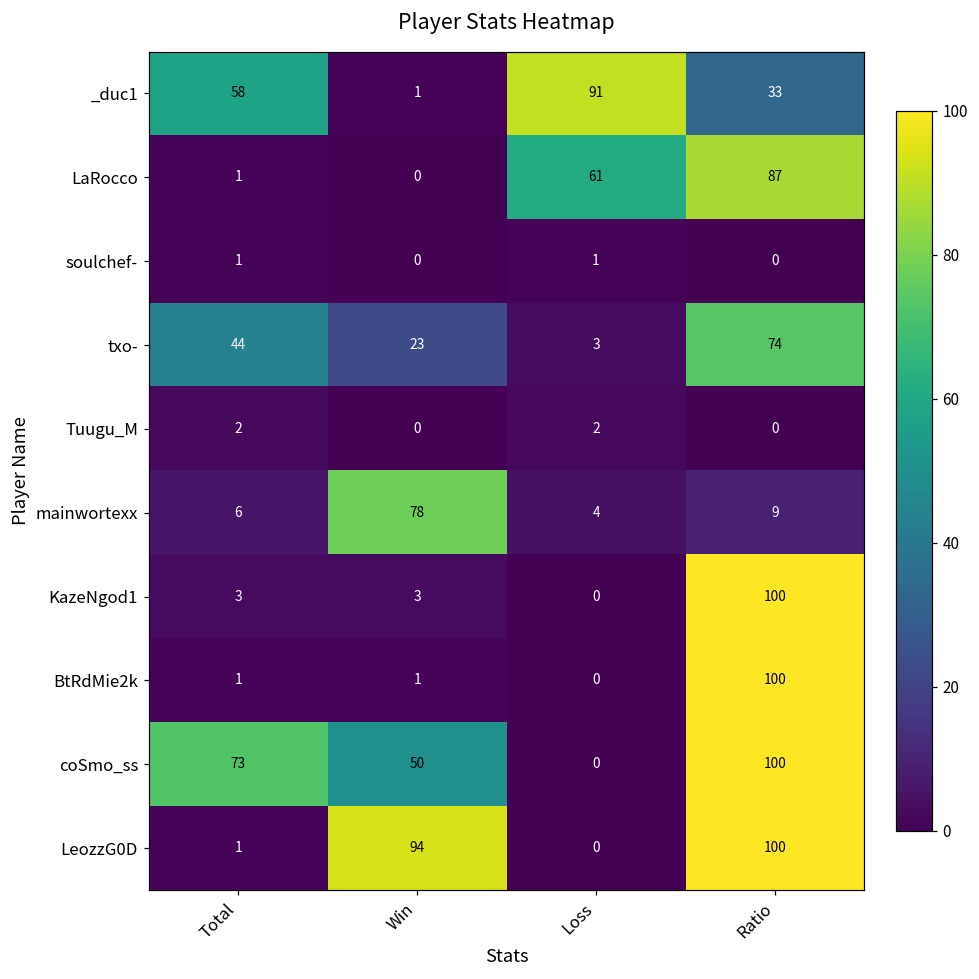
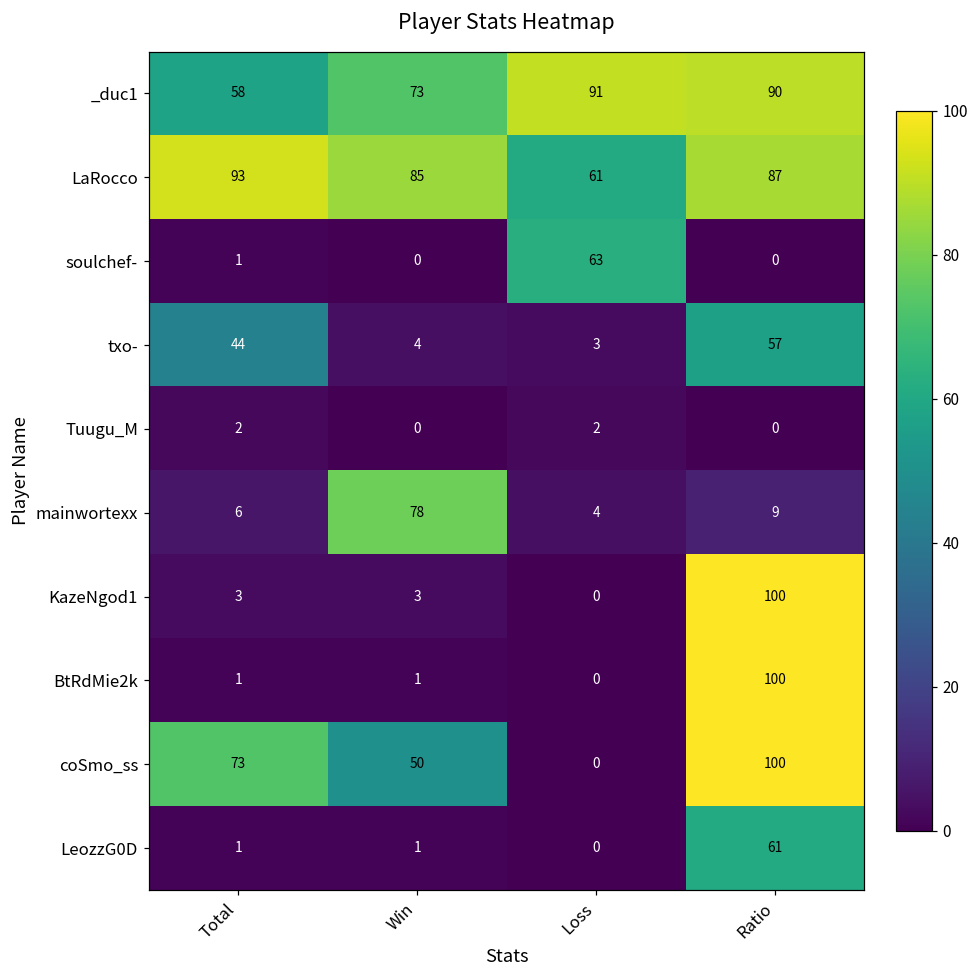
_duc1, Win: 1 -> 73
_duc1, Ratio: 33 -> 90
LaRocco, Total: 1 -> 93
LaRocco, Win: 0 -> 85
soulchef-, Loss: 1 -> 63
txo-, Win: 23 -> 4
txo-, Ratio: 74 -> 57
LeozzG0D, Win: 94 -> 1
LeozzG0D, Ratio: 100 -> 61
